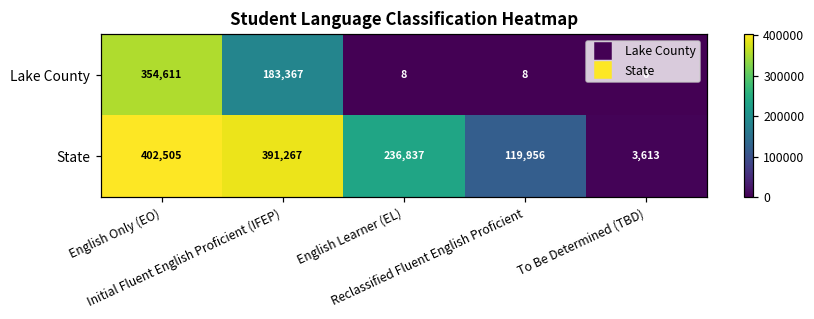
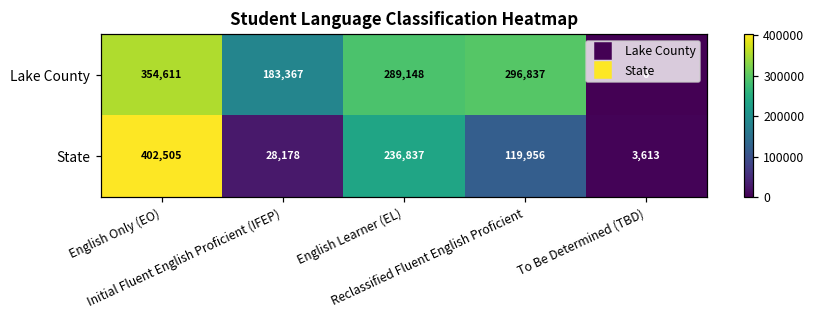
Lake County, English Learner (EL): 8 -> 289,148
Lake County, Reclassified Fluent English Proficient: 8 -> 296,837
State, Initial Fluent English Proficient (IFEP): 391,267 -> 28,178
